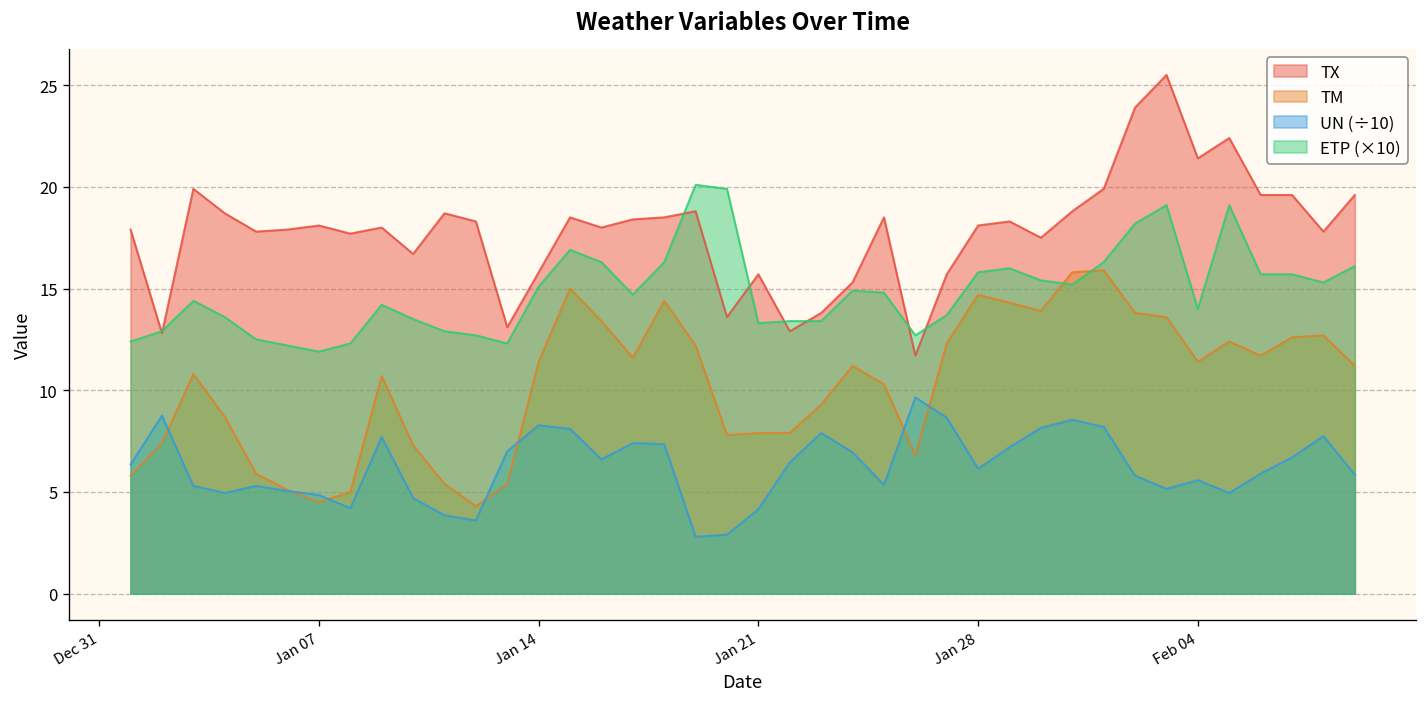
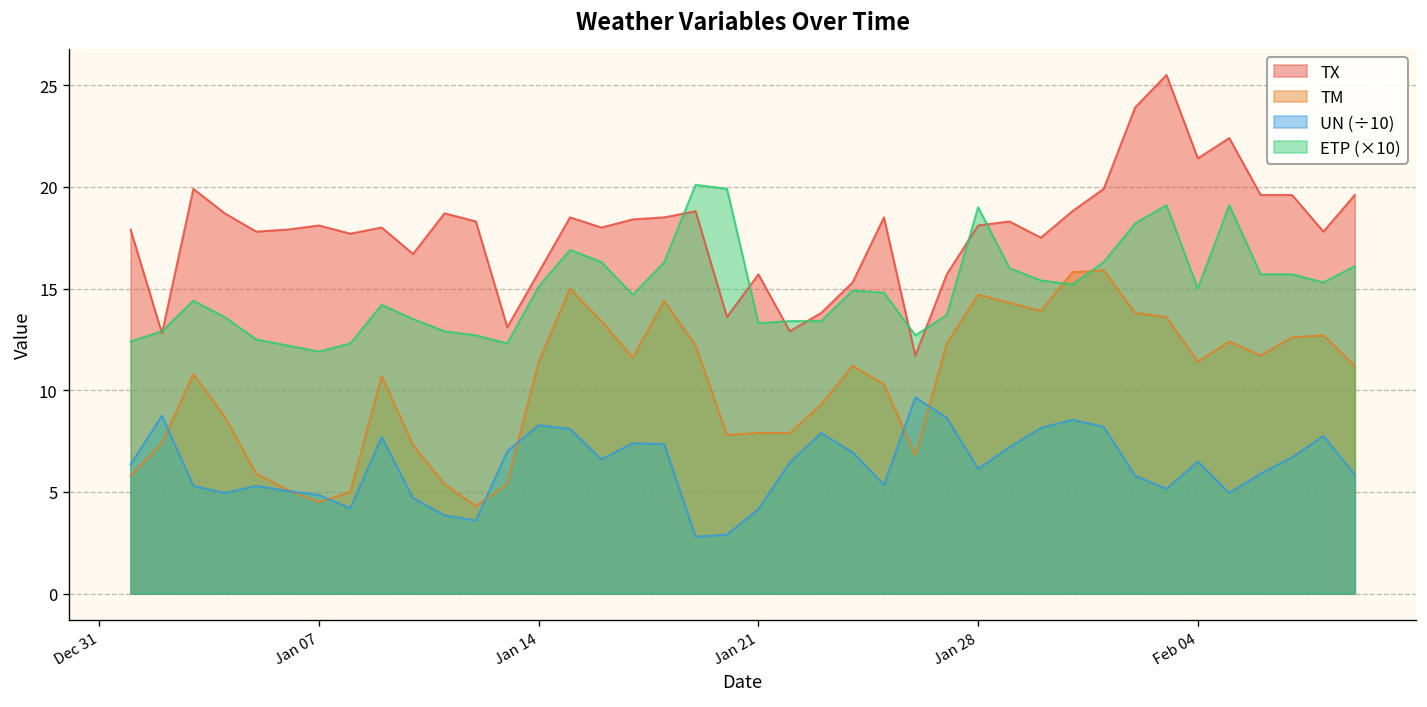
ETP (×10), Jan 28: 15.8 -> 19.0
UN (÷10), Feb 04: 5.6 -> 6.5
ETP (×10), Feb 04: 14.0 -> 15.0
